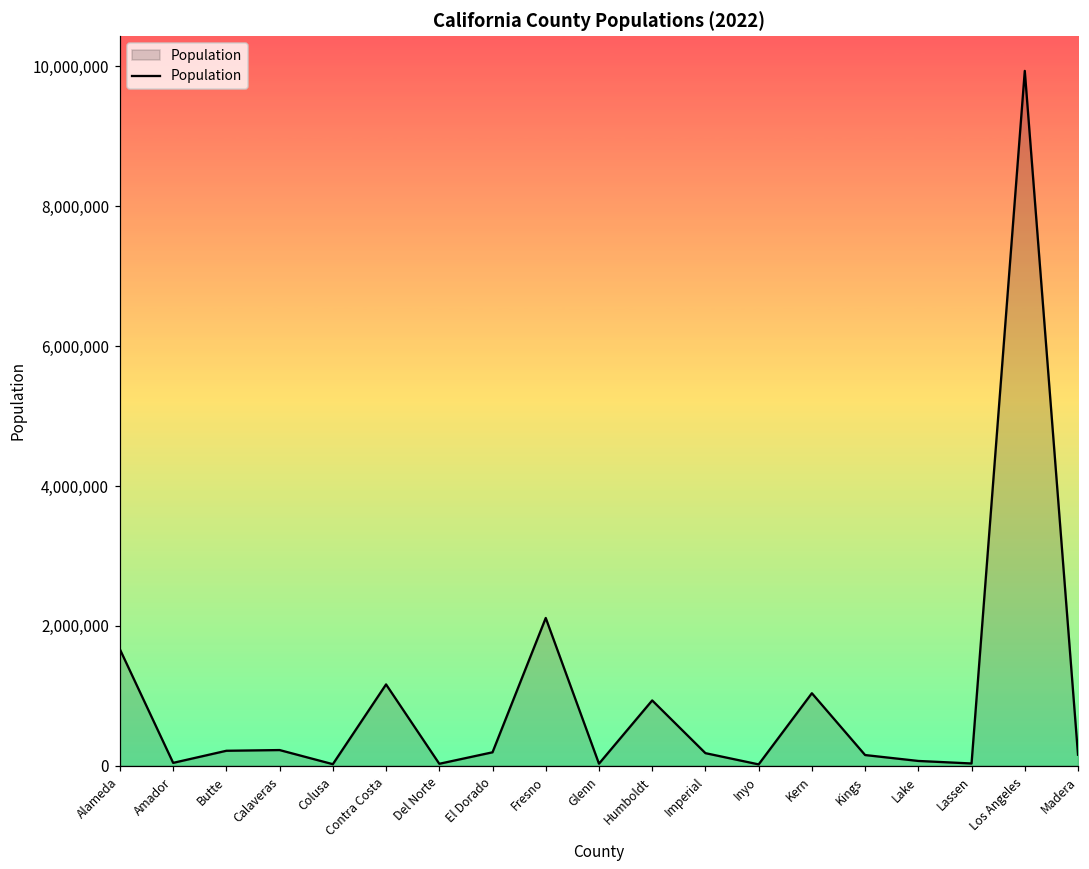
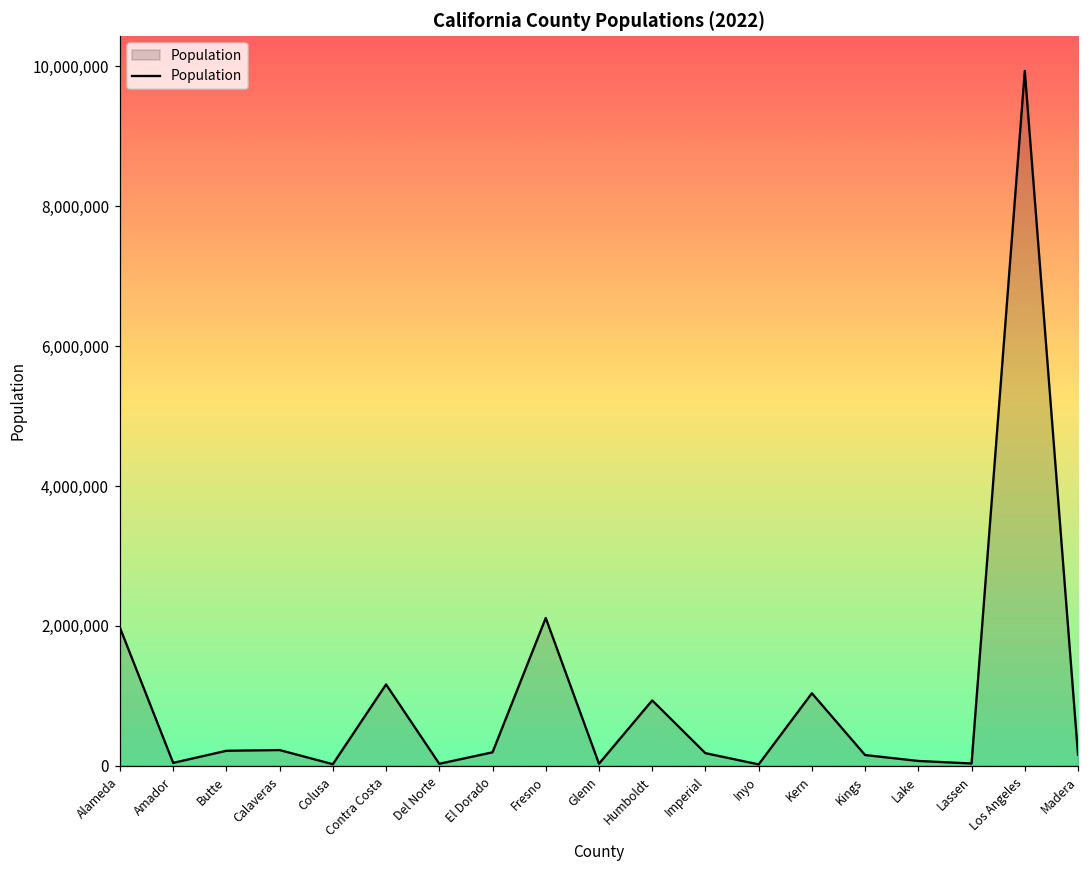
Alameda: 1,700,000 -> 2,000,000
